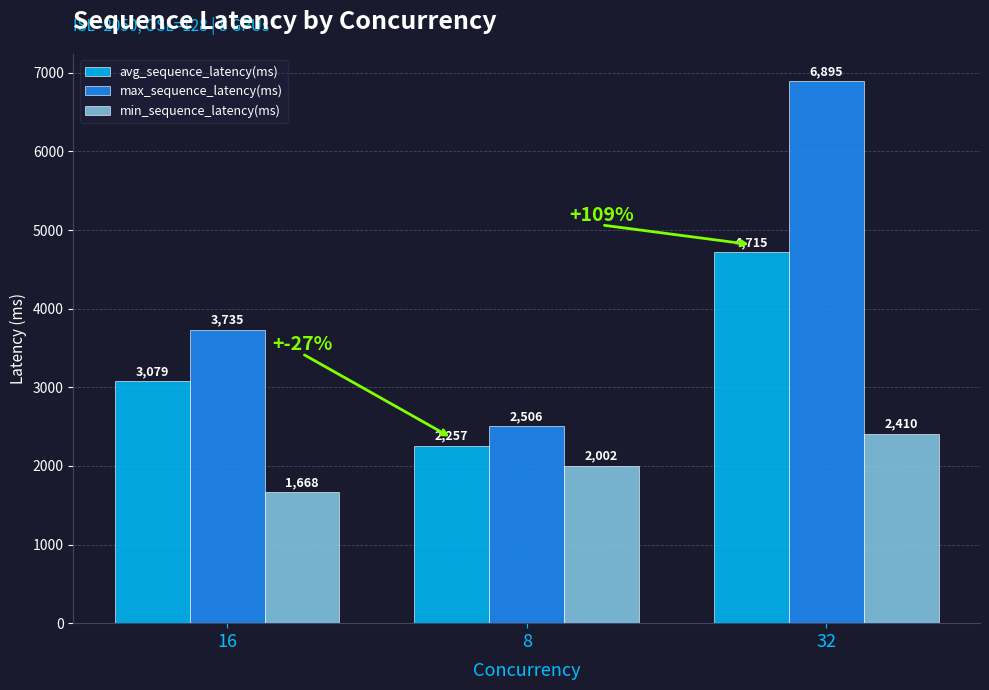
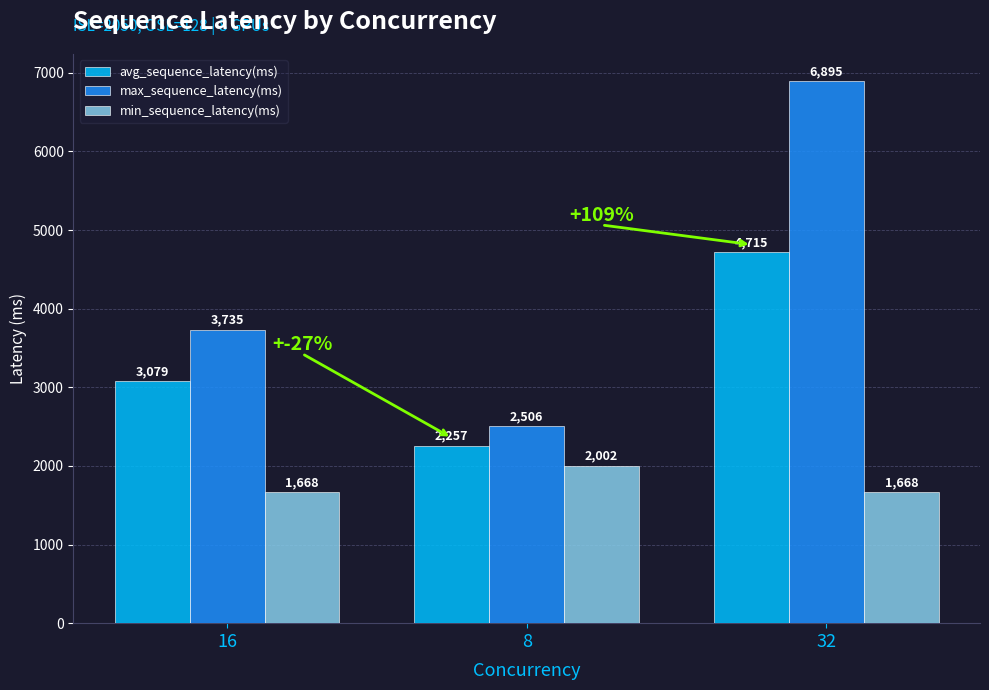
min_sequence_latency(ms), 32: 2,410 -> 1,668
